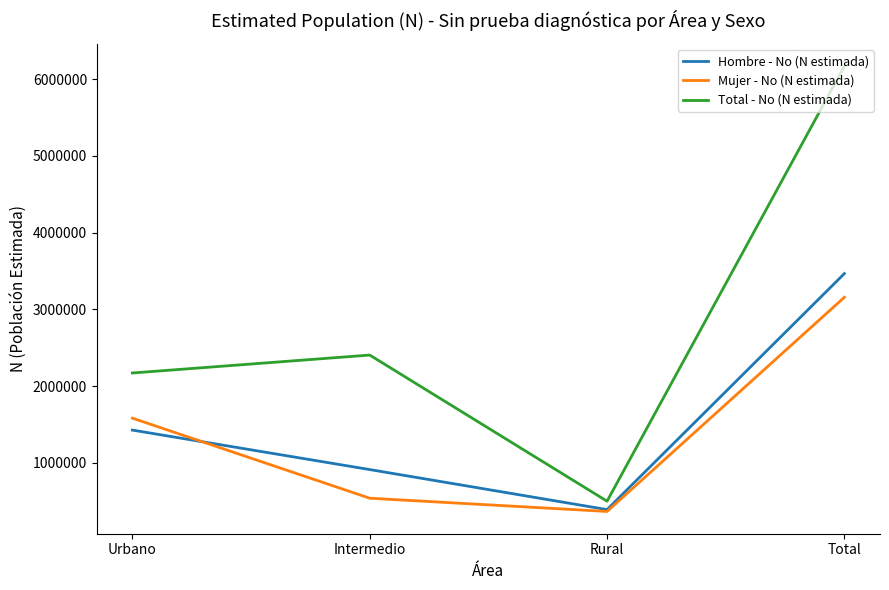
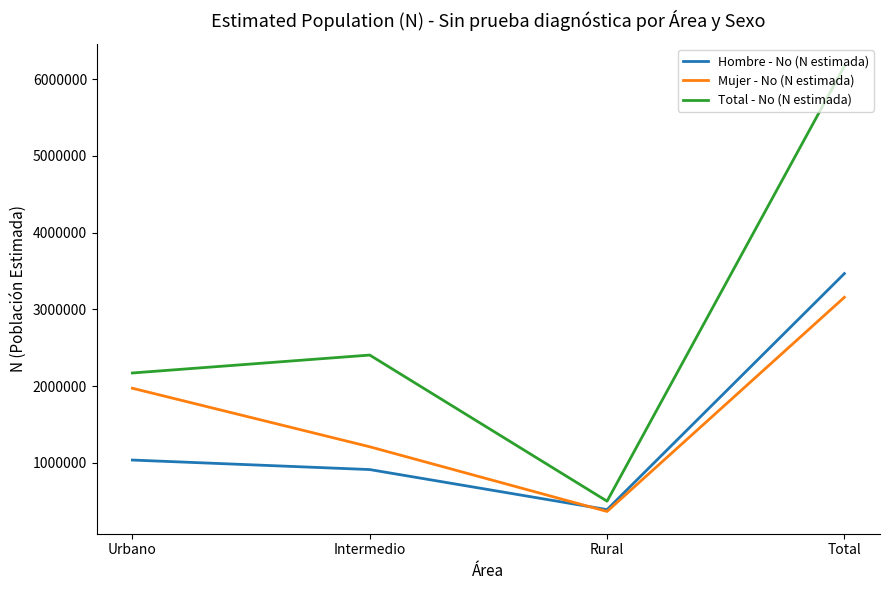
Hombre - No (N estimada), Urbano: 1400000 -> 1000000
Mujer - No (N estimada), Urbano: 1600000 -> 2000000
Mujer - No (N estimada), Intermedio: 500000 -> 1200000
